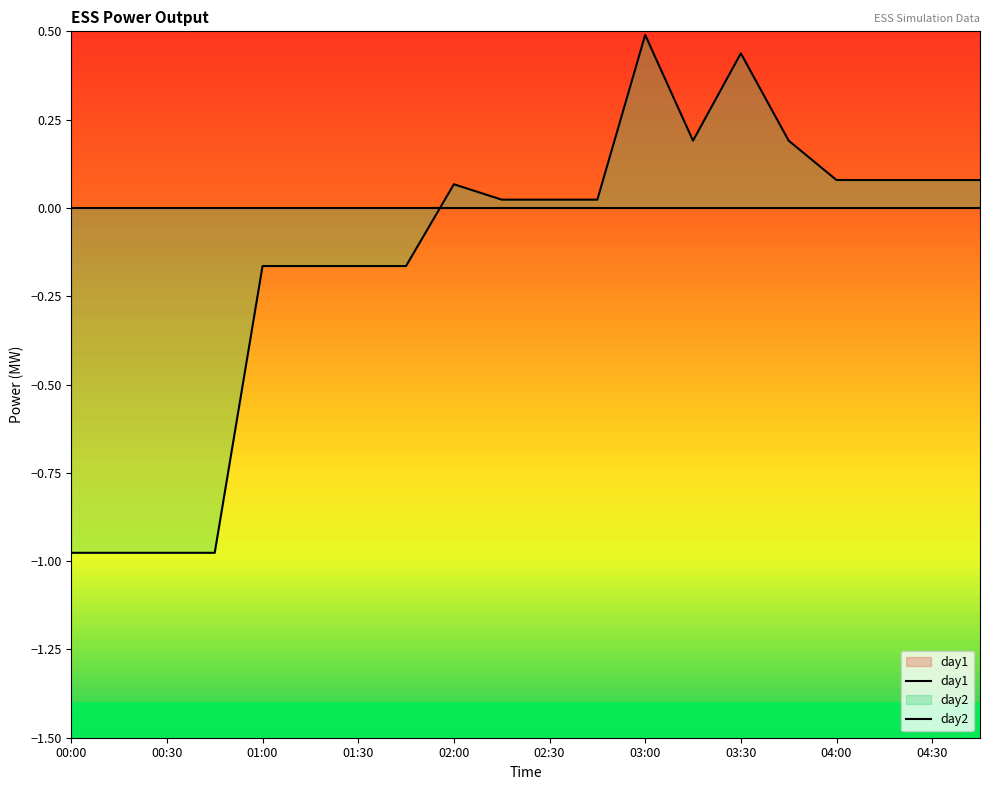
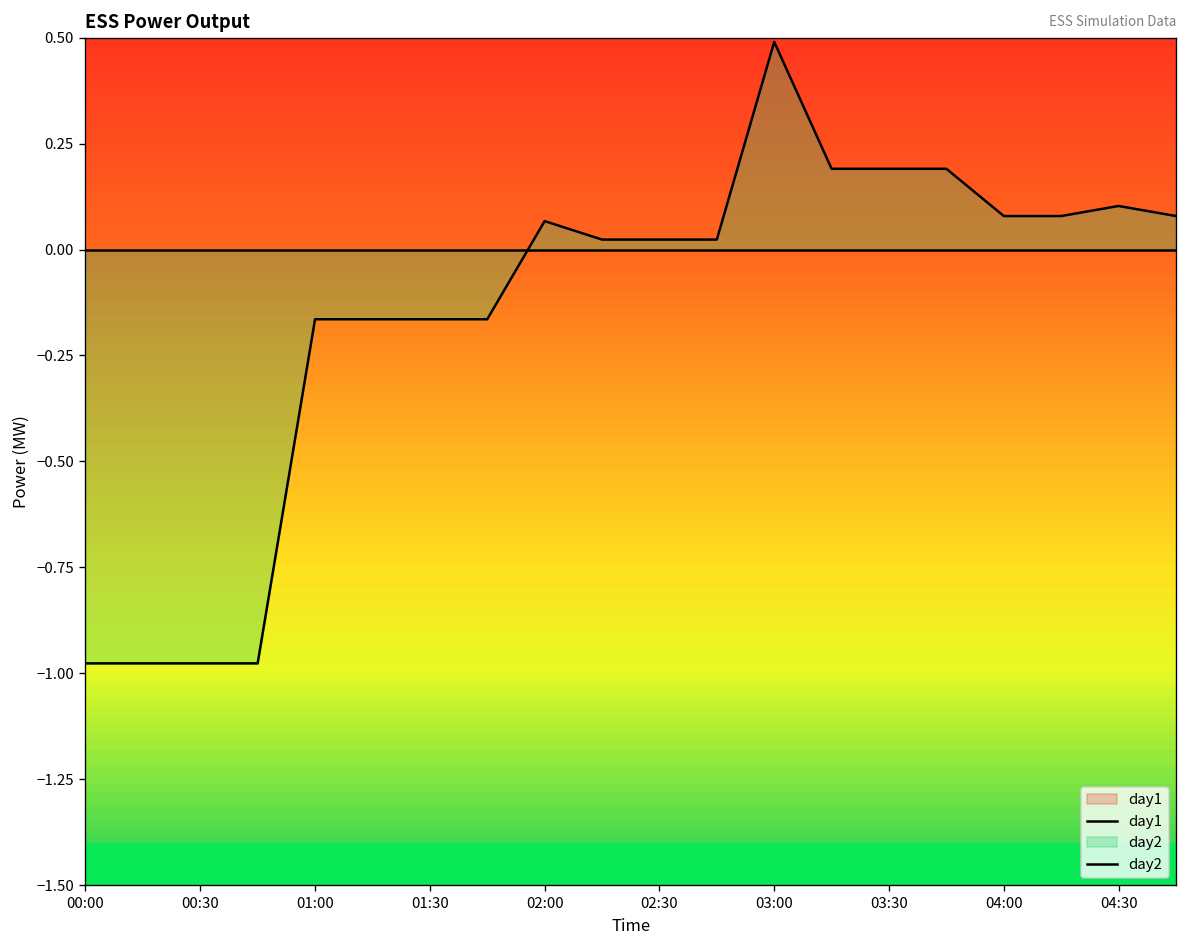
day2, 03:30: 0.44 -> 0.19
day2, 04:30: 0.08 -> 0.10
